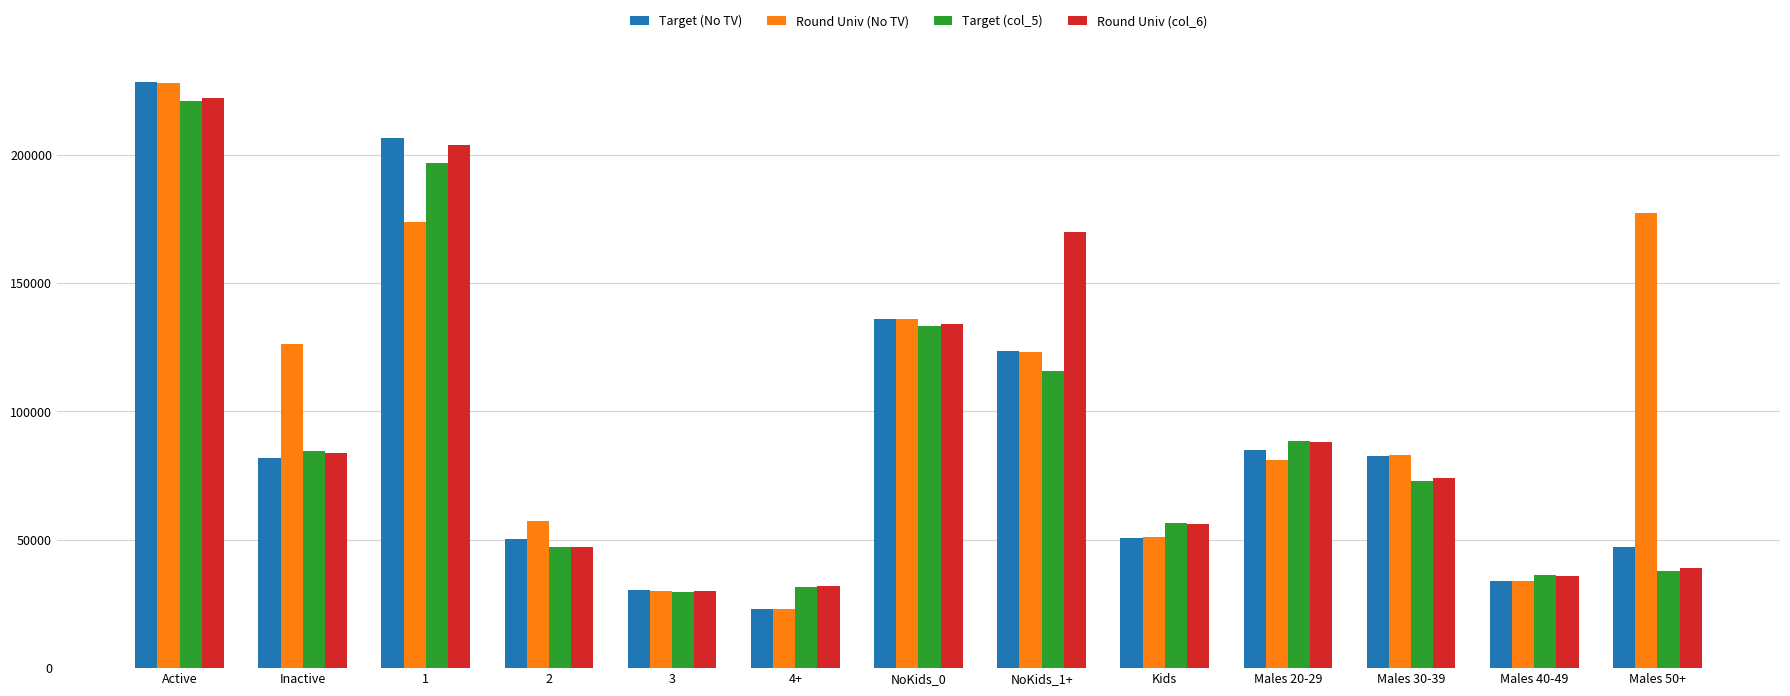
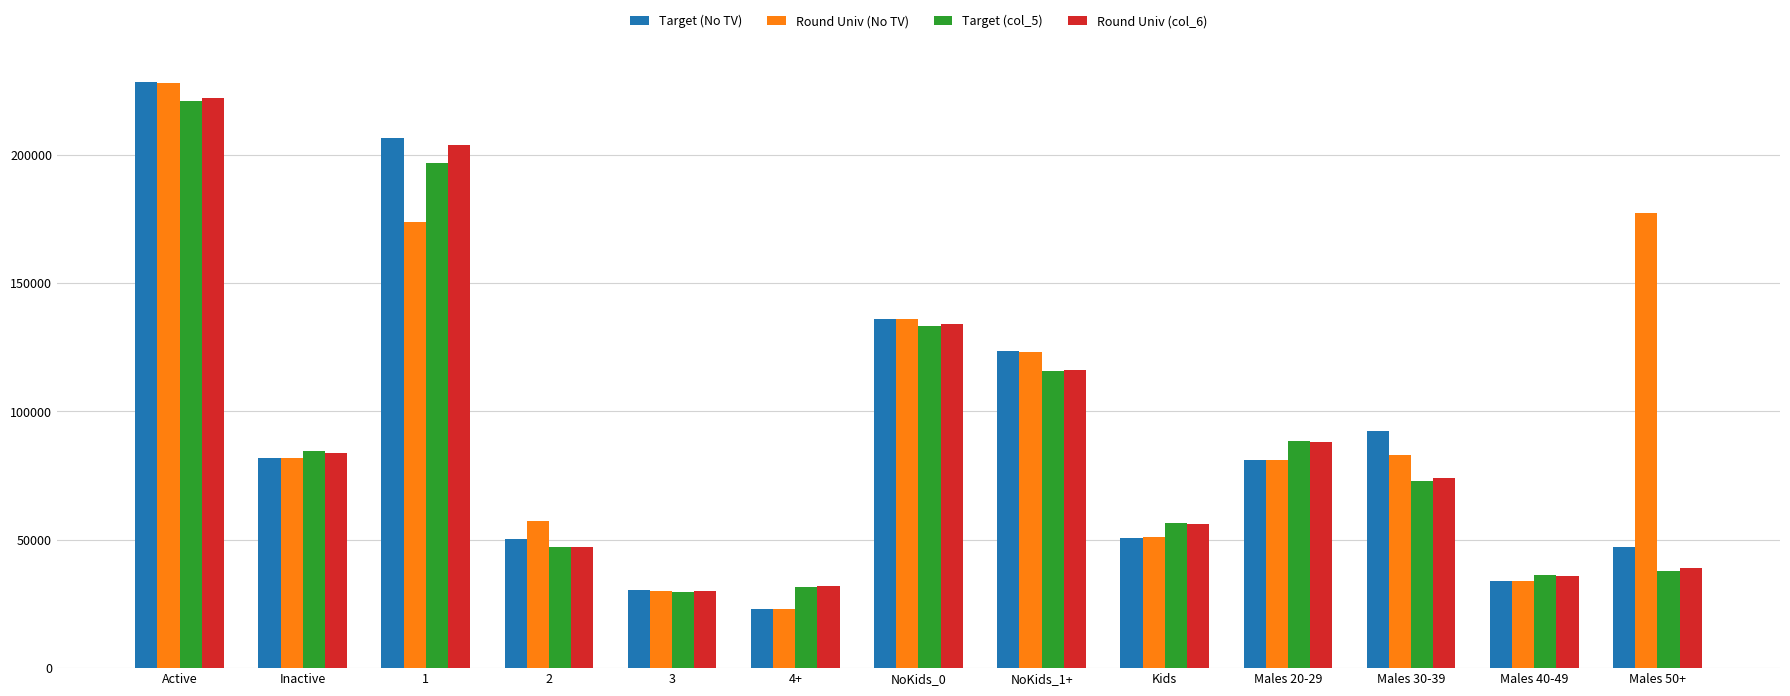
Round Univ (No TV), Inactive: 126000 -> 82000
Round Univ (col_6), NoKids_1+: 170000 -> 116000
Target (No TV), Males 20-29: 85000 -> 81000
Target (No TV), Males 30-39: 83000 -> 92000
